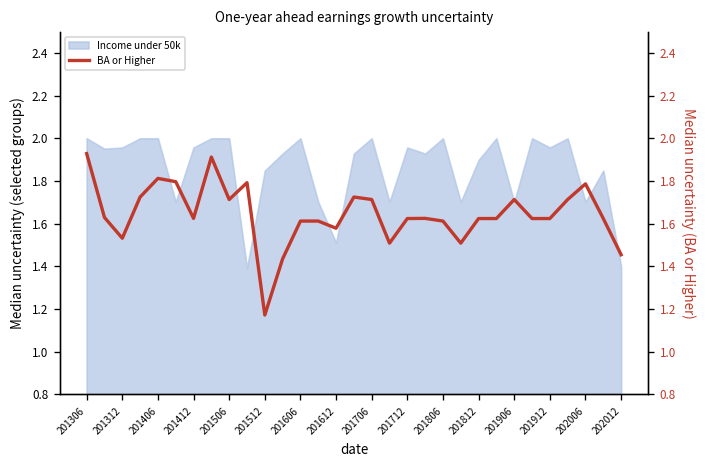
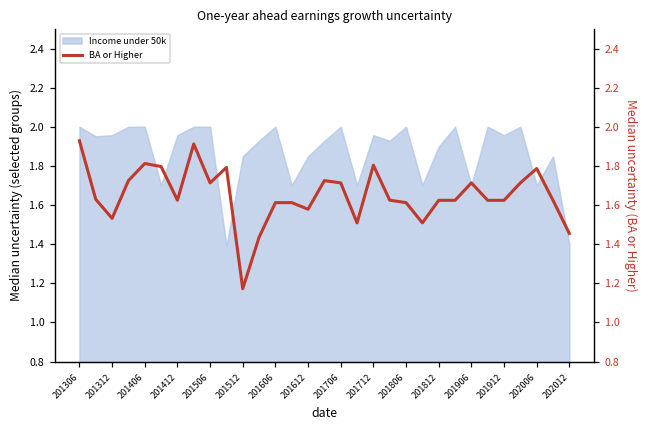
Income under 50k, 201612: 1.51 -> 1.85
BA or Higher, 201712: 1.62 -> 1.80
